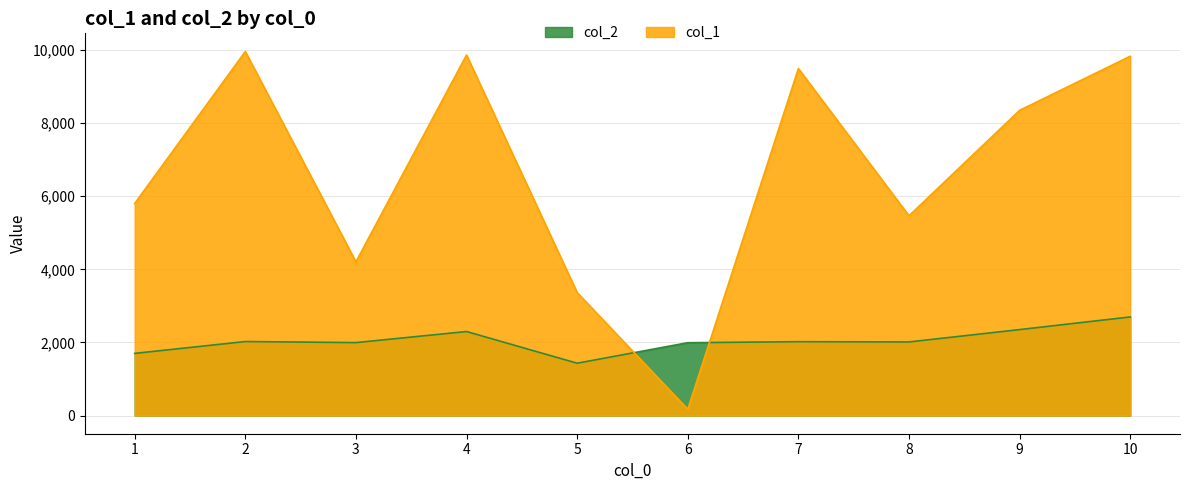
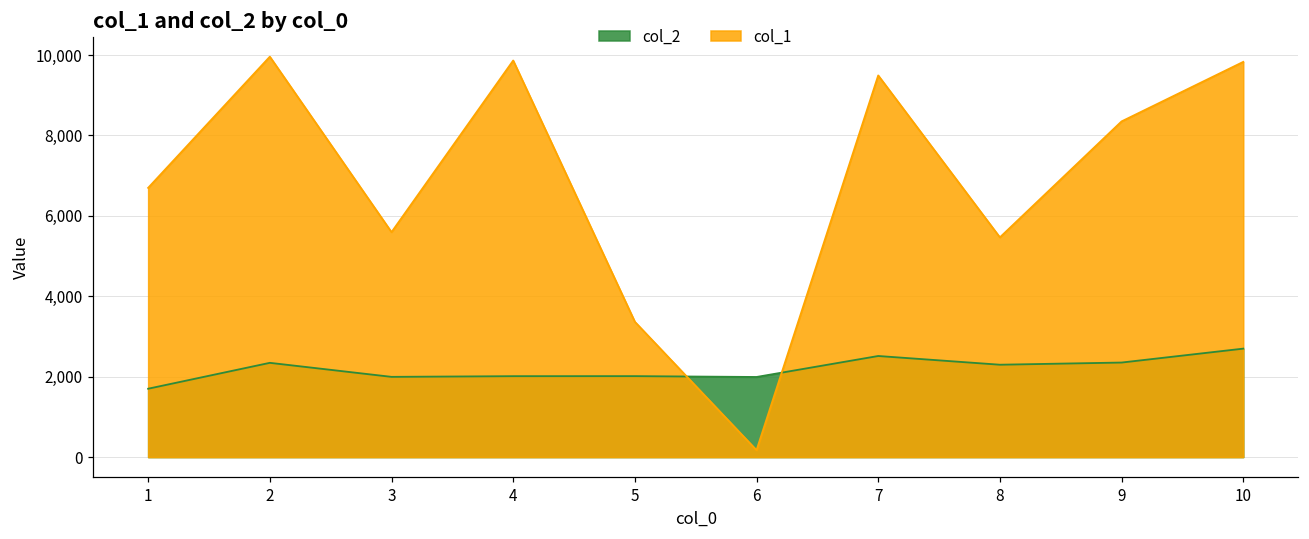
col_1, 1: 5,800 -> 6,700
col_2, 2: 2,000 -> 2,300
col_1, 3: 4,200 -> 5,600
col_2, 4: 2,300 -> 2,000
col_2, 5: 1,400 -> 2,000
col_2, 7: 2,000 -> 2,500
col_2, 8: 2,000 -> 2,300
